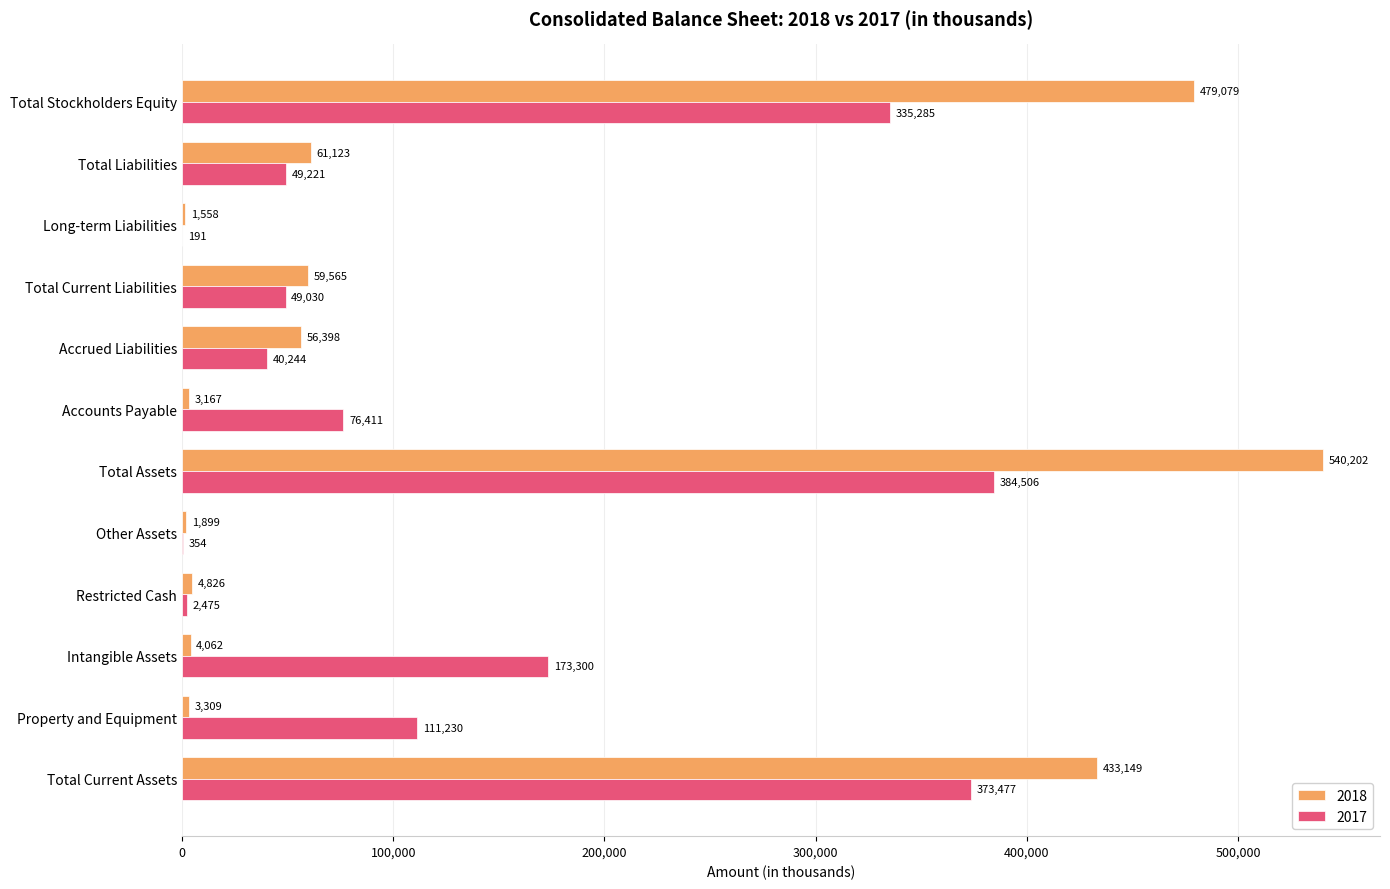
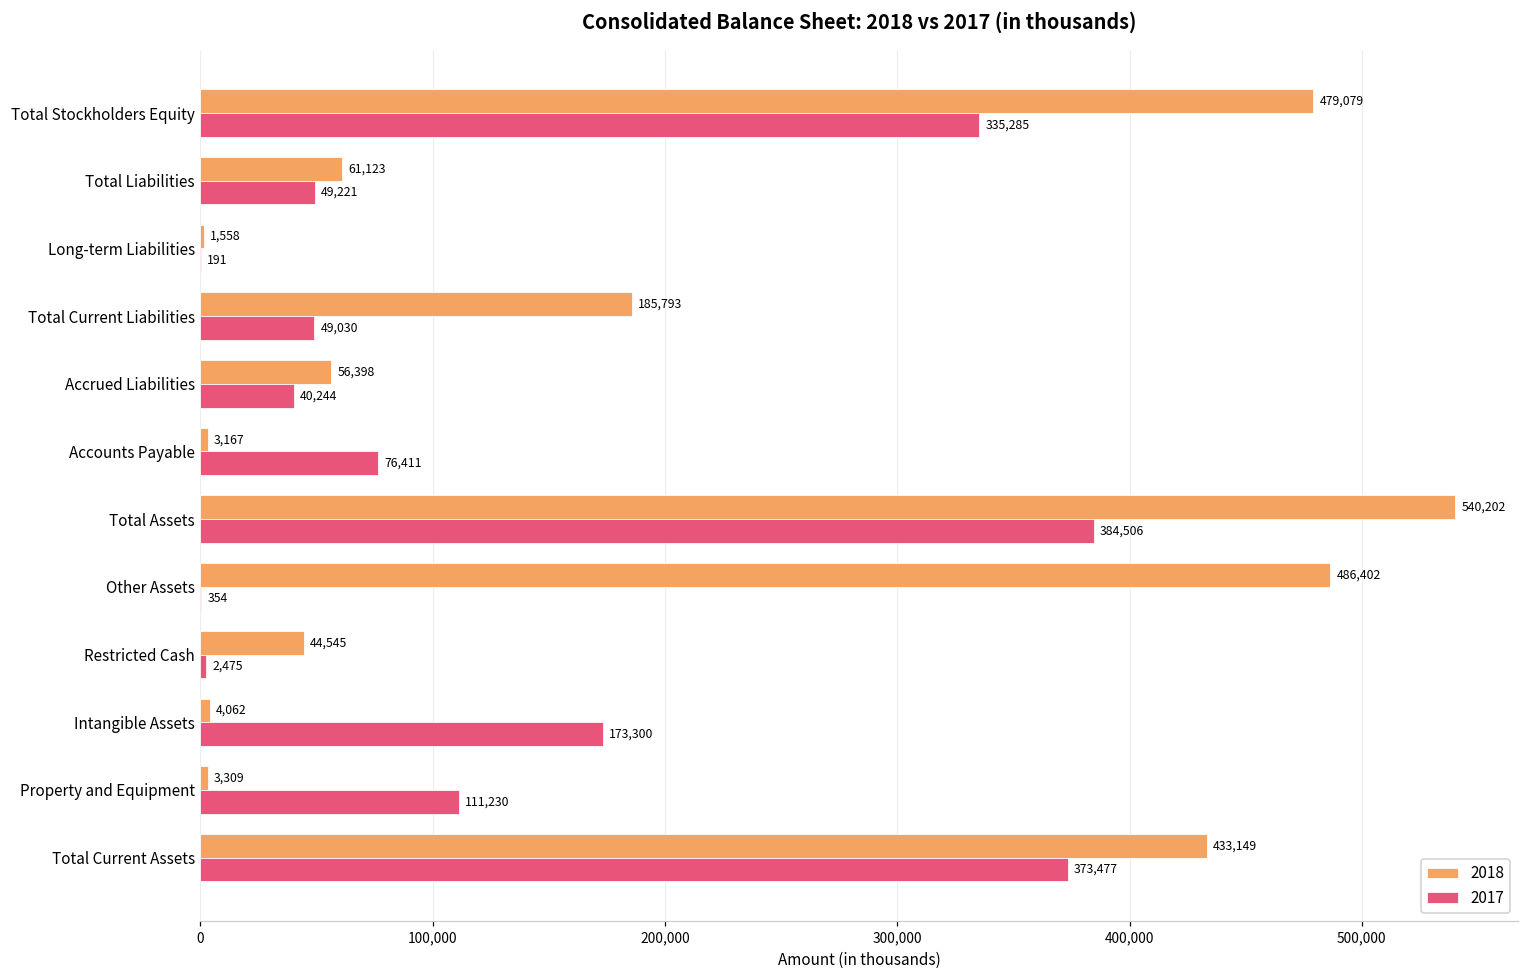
2018, Total Current Liabilities: 59,565 -> 185,793
2018, Other Assets: 1,899 -> 486,402
2018, Restricted Cash: 4,826 -> 44,545
